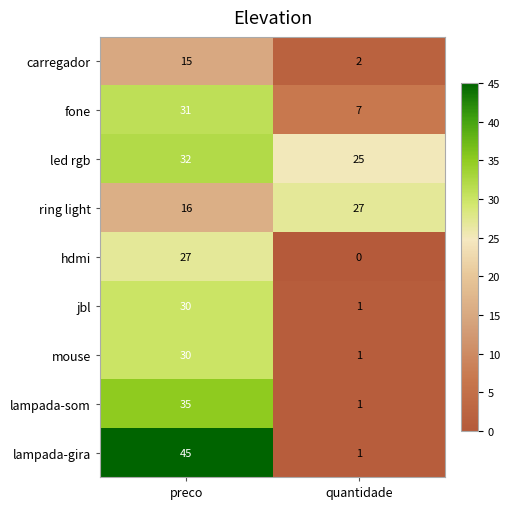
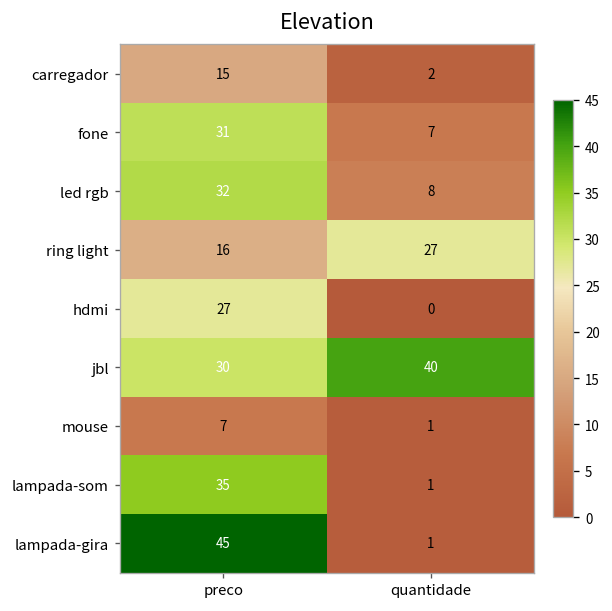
led rgb, quantidade: 25 -> 8
jbl, quantidade: 1 -> 40
mouse, preco: 30 -> 7
